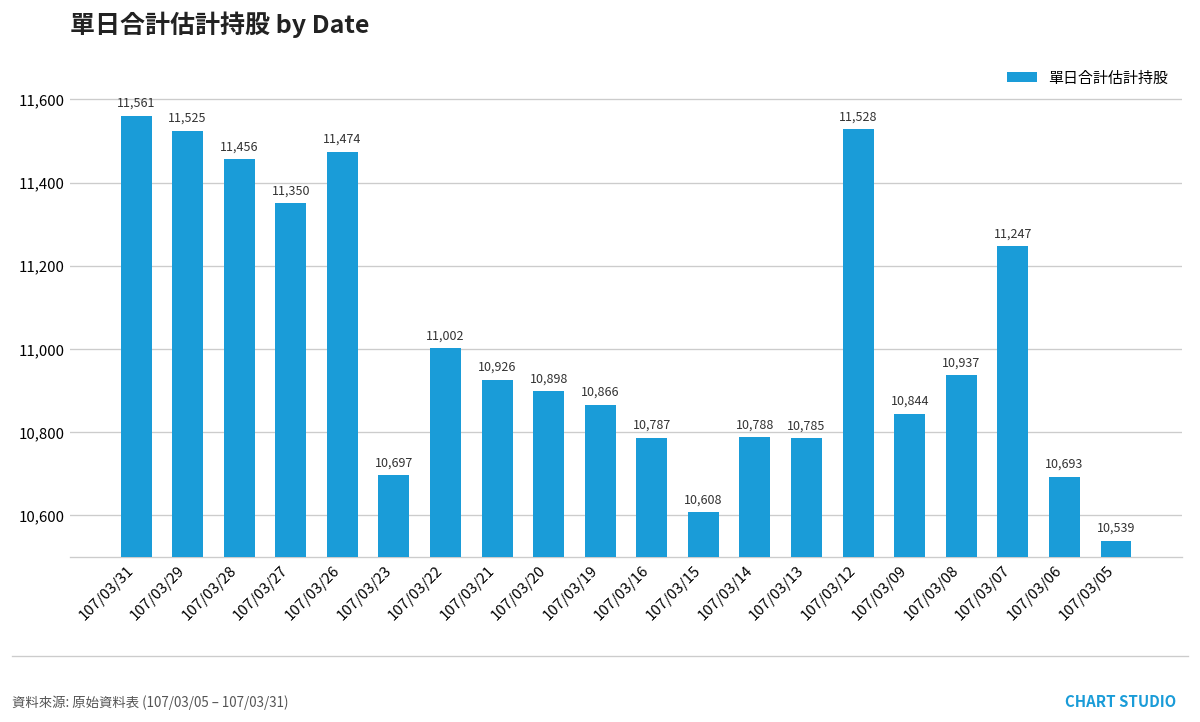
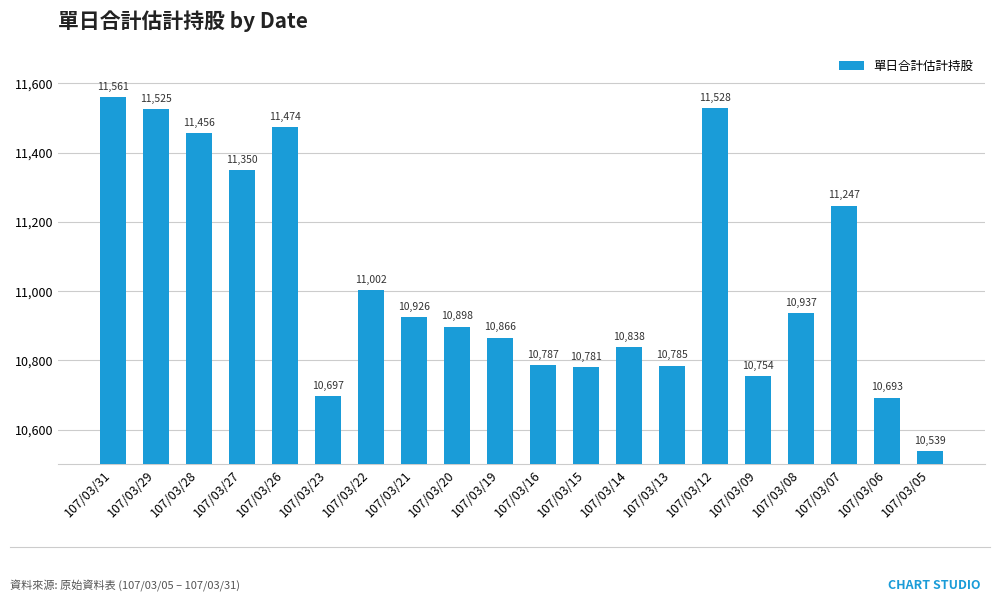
107/03/15: 10,608 -> 10,781
107/03/14: 10,788 -> 10,838
107/03/09: 10,844 -> 10,754
